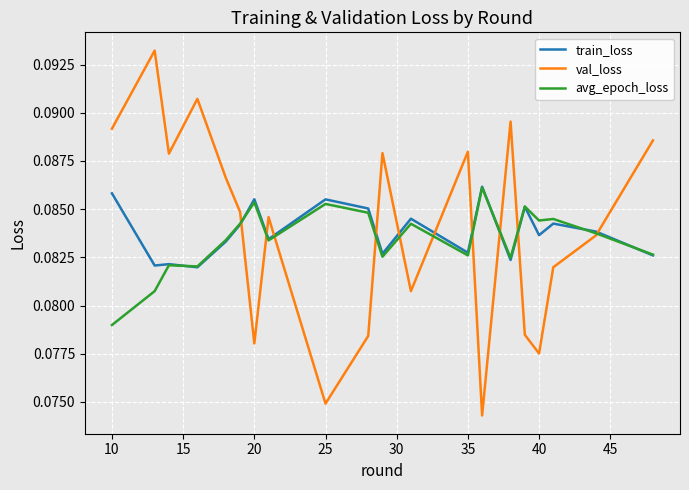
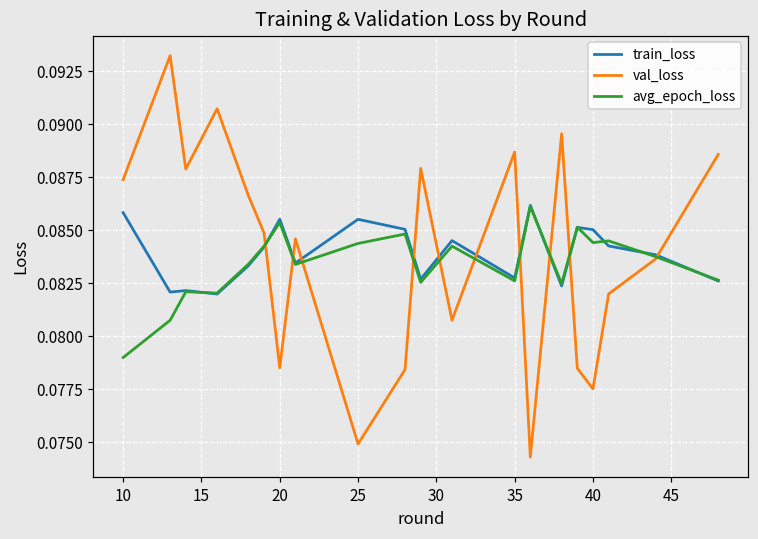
val_loss, 10: 0.0892 -> 0.0874
val_loss, 20: 0.0780 -> 0.0785
avg_epoch_loss, 25: 0.0853 -> 0.0844
val_loss, 35: 0.0880 -> 0.0887
train_loss, 40: 0.0837 -> 0.0850
